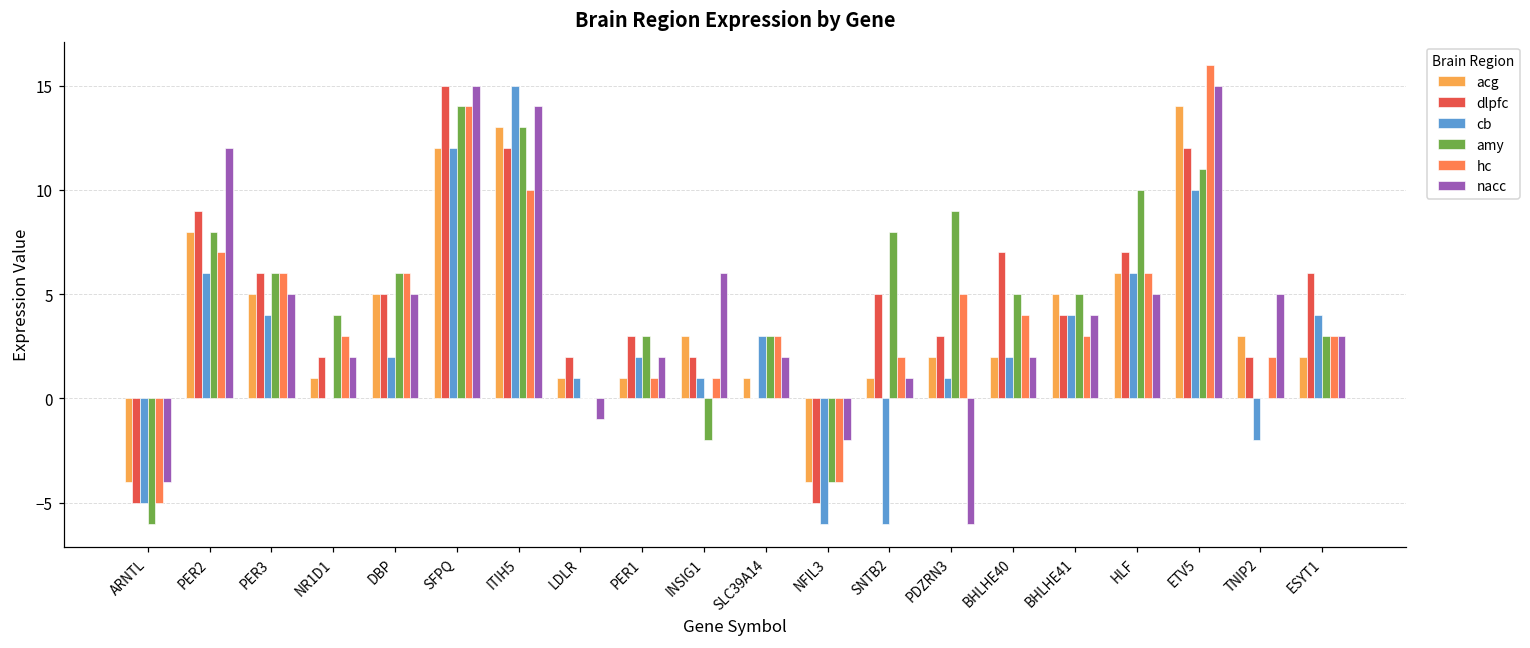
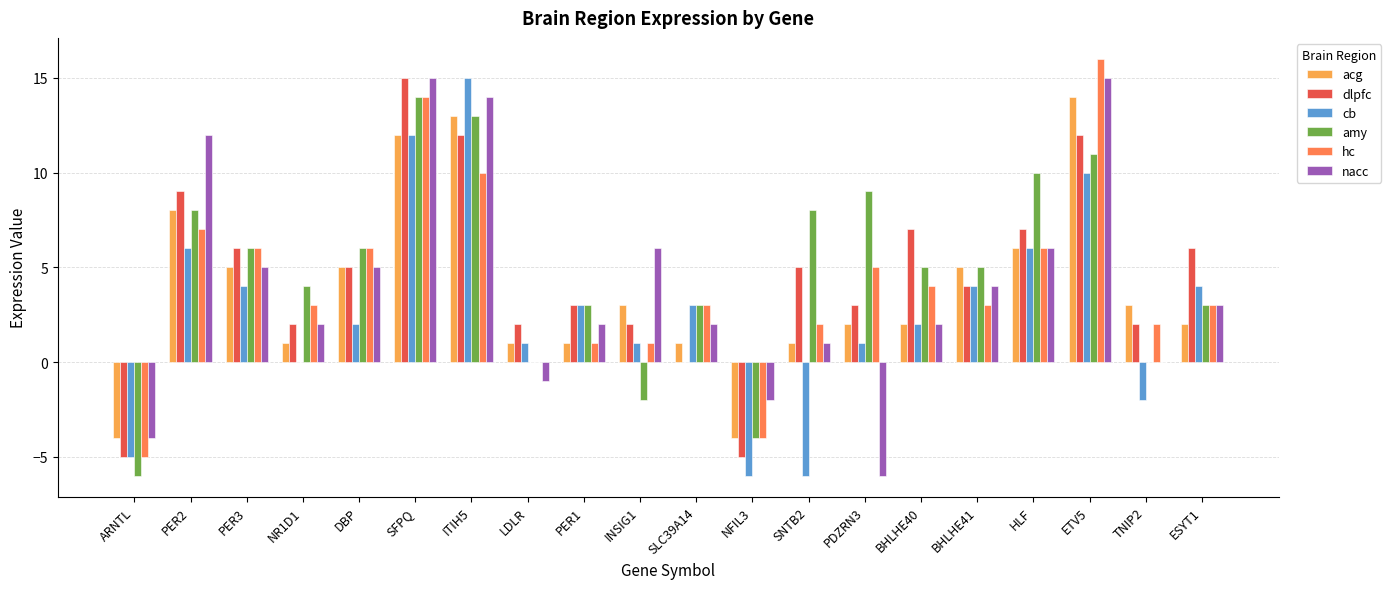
cb, PER1: 2 -> 3
nacc, HLF: 5 -> 6
nacc, TNIP2: 5 -> 0
